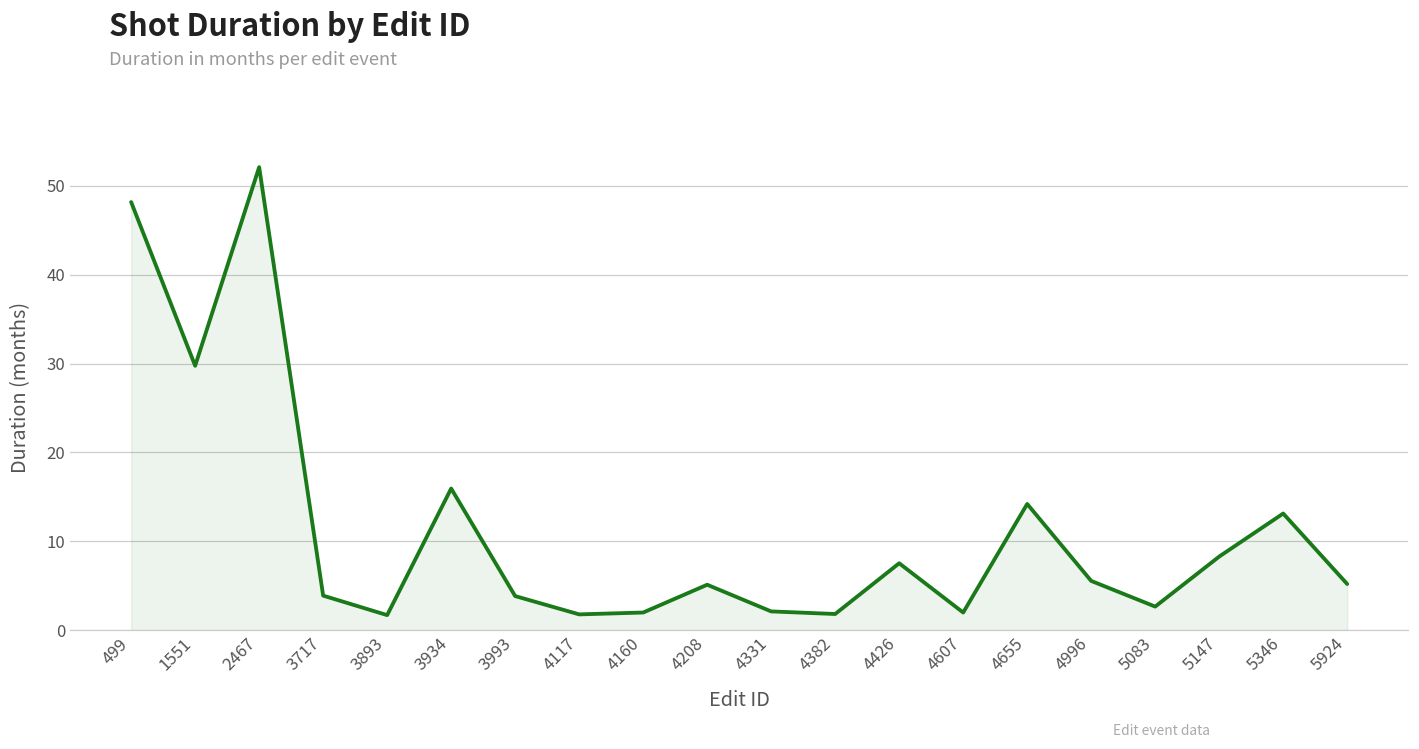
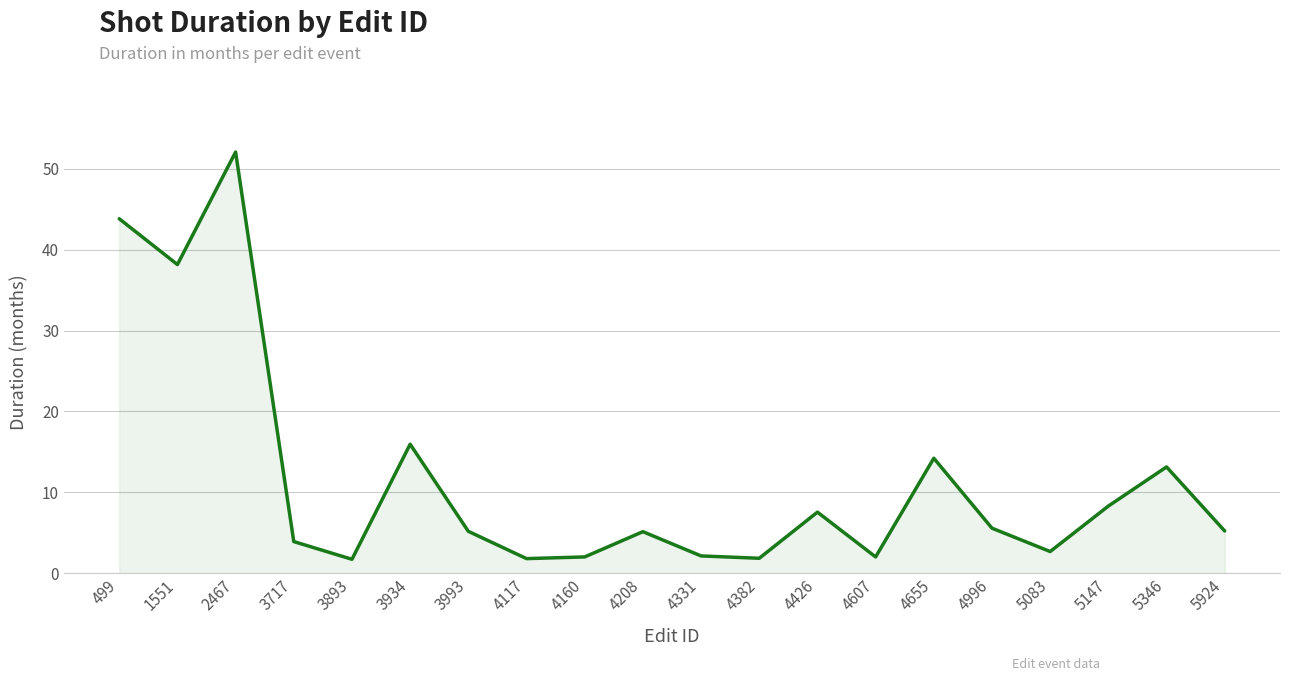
499: 48 -> 44
1551: 30 -> 38
3993: 4 -> 5
